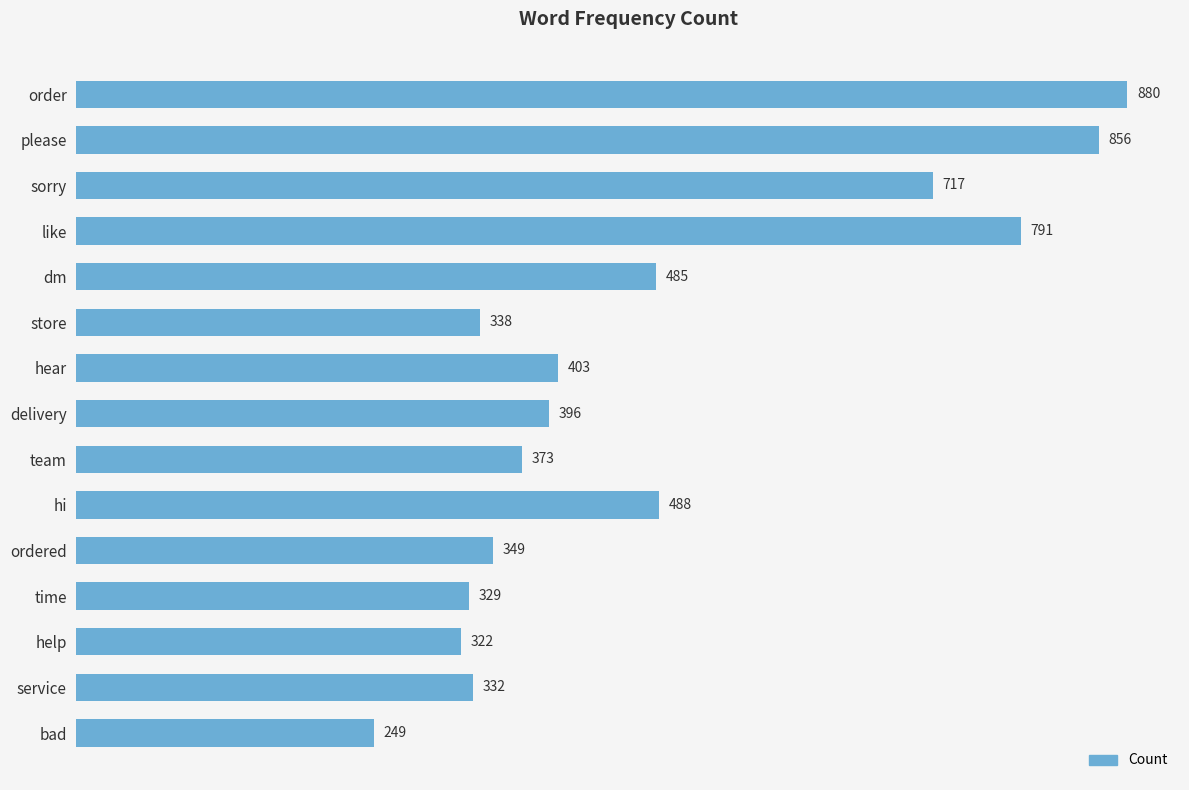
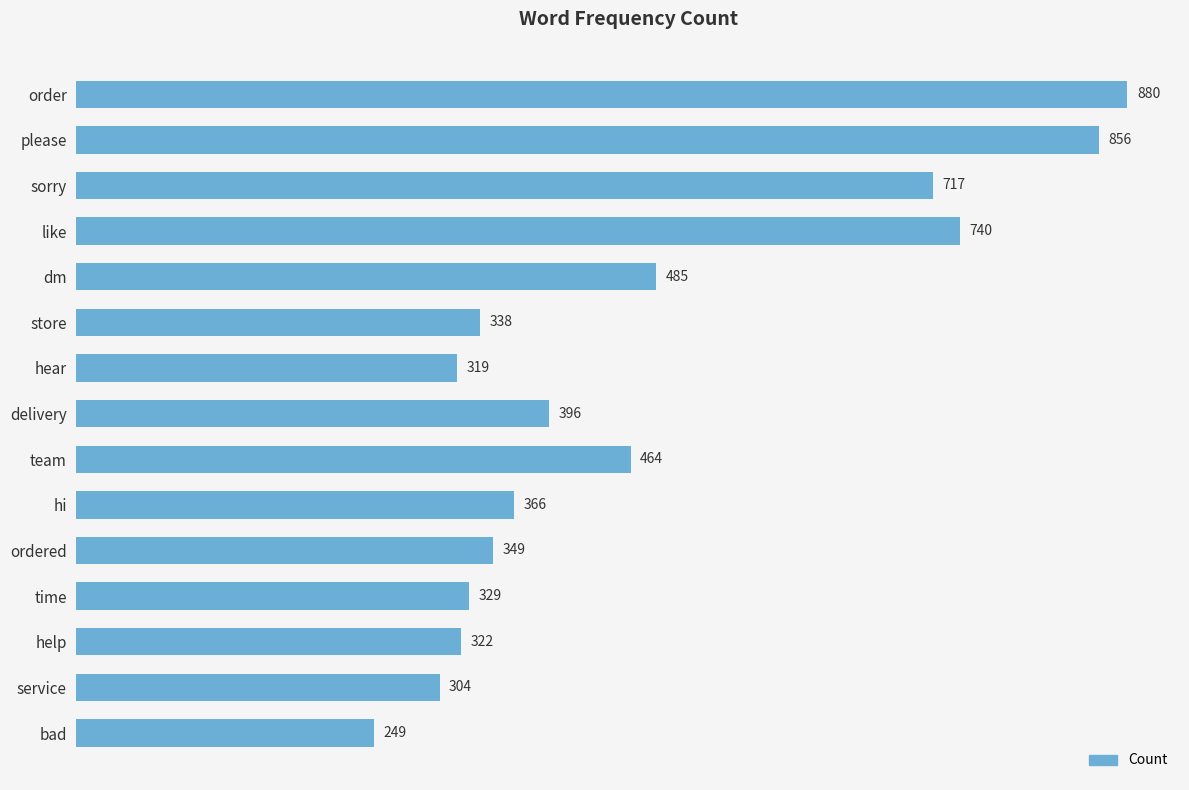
like: 791 -> 740
hear: 403 -> 319
team: 373 -> 464
hi: 488 -> 366
service: 332 -> 304
